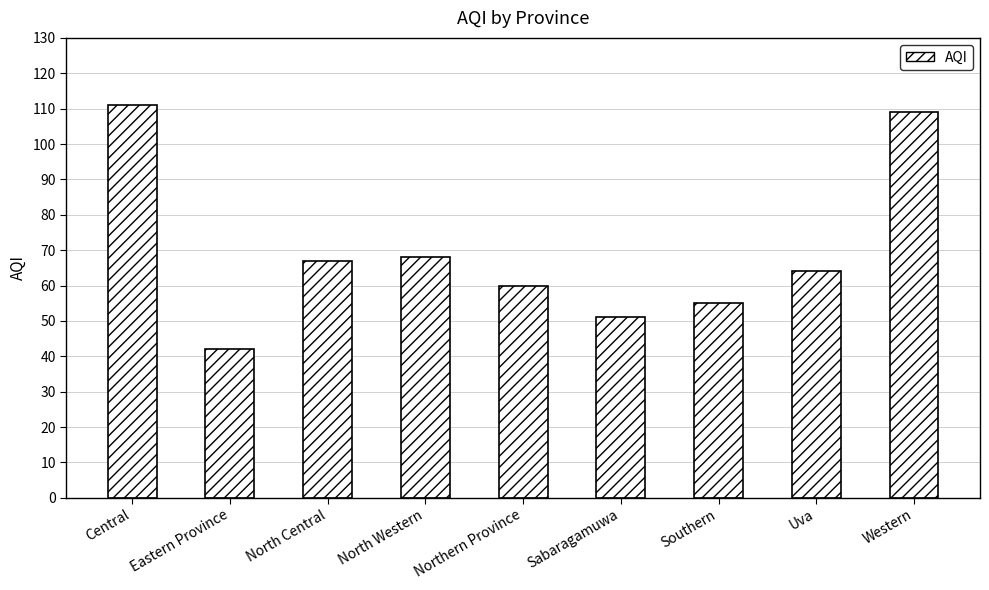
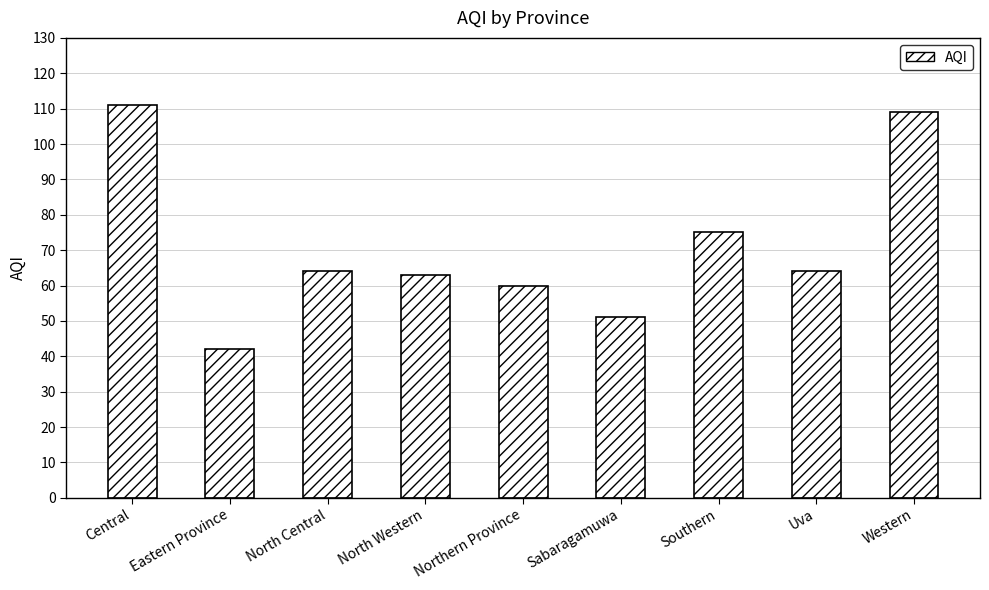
North Central: 67 -> 64
North Western: 68 -> 63
Southern: 55 -> 75
